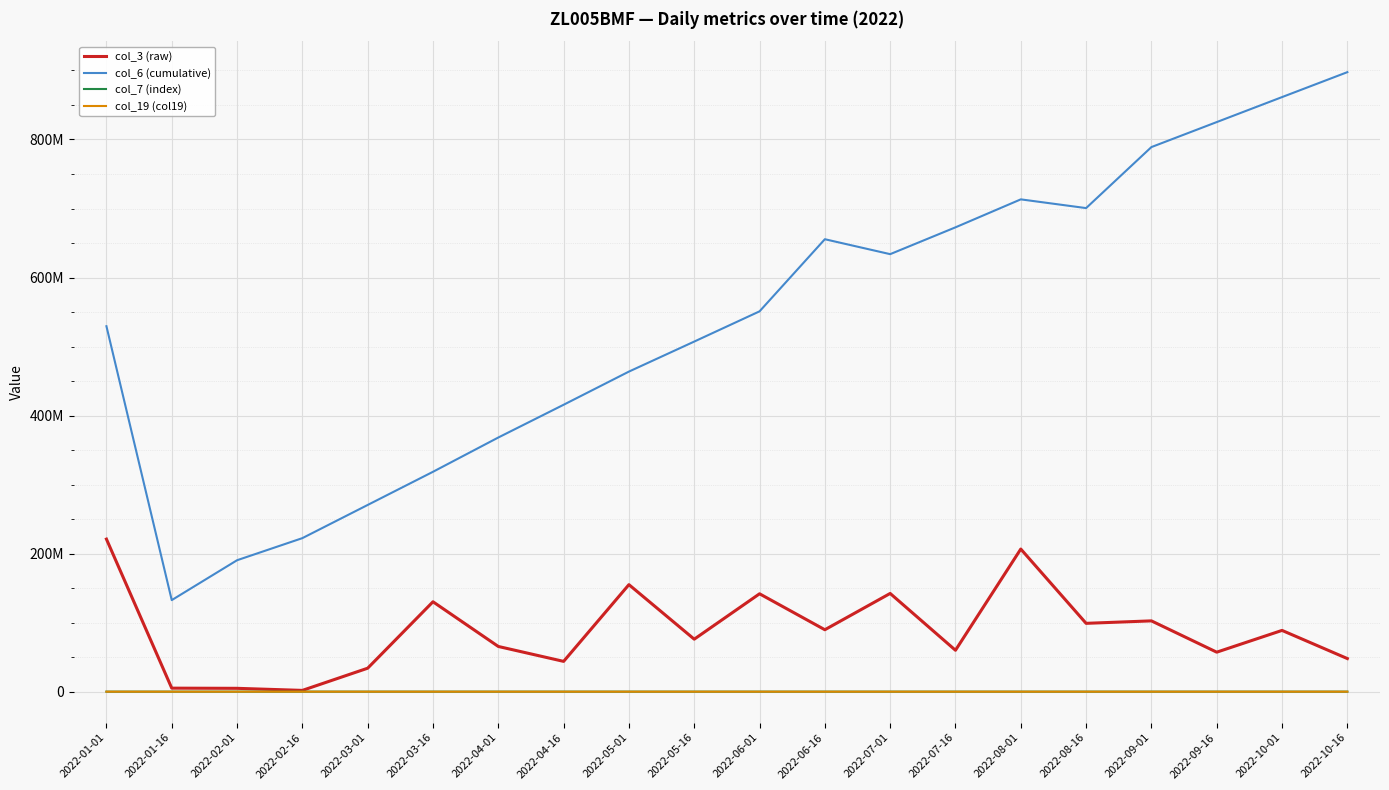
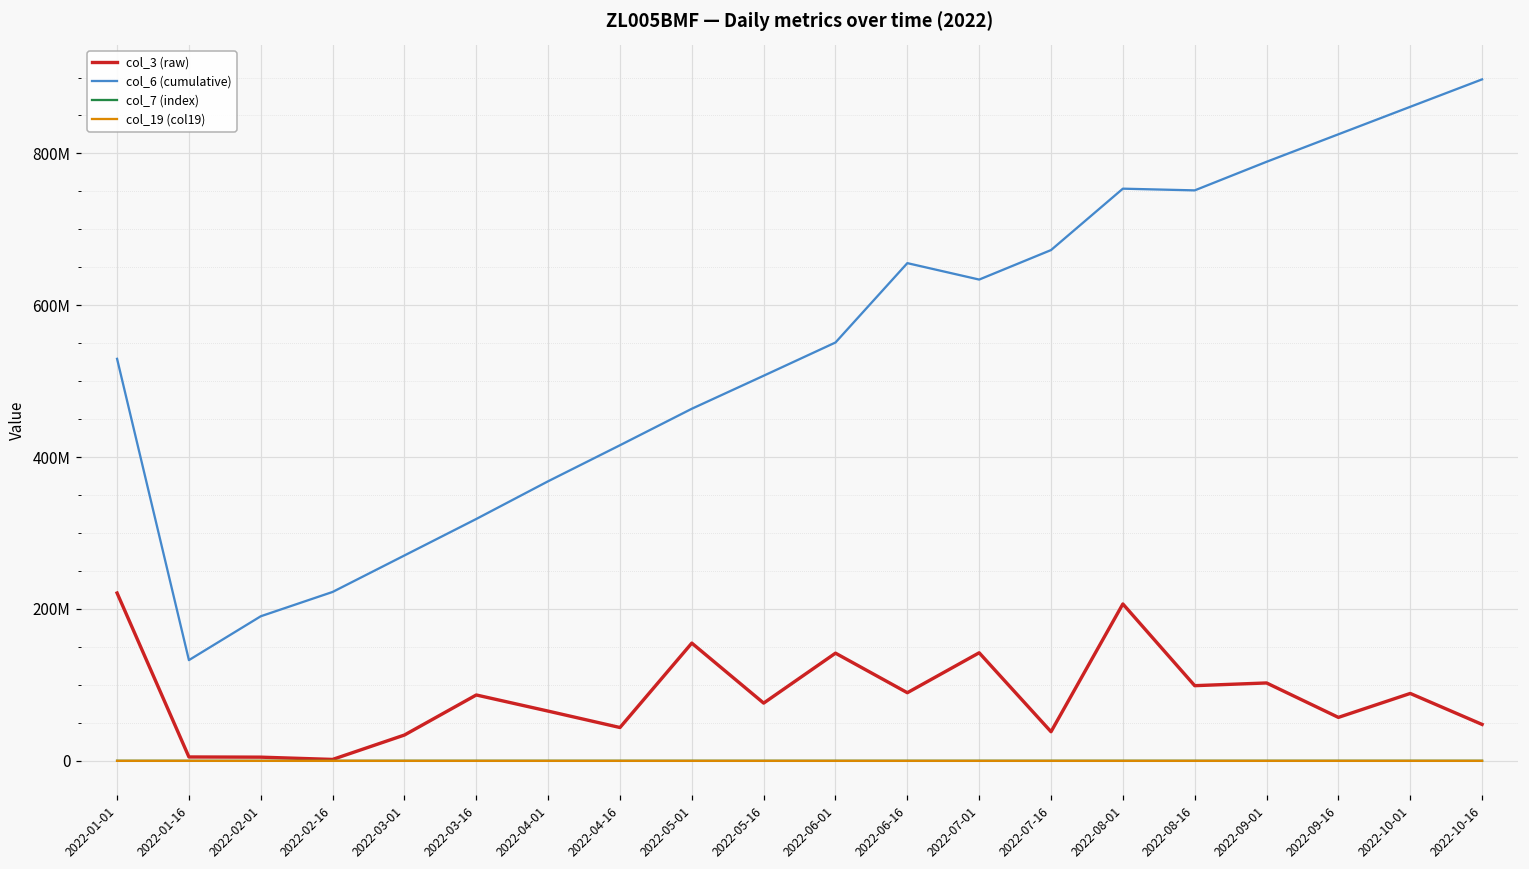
col_3 (raw), 2022-03-16: 130000000 -> 90000000
col_3 (raw), 2022-07-16: 60000000 -> 40000000
col_6 (cumulative), 2022-08-01: 710000000 -> 750000000
col_6 (cumulative), 2022-08-16: 700000000 -> 750000000
